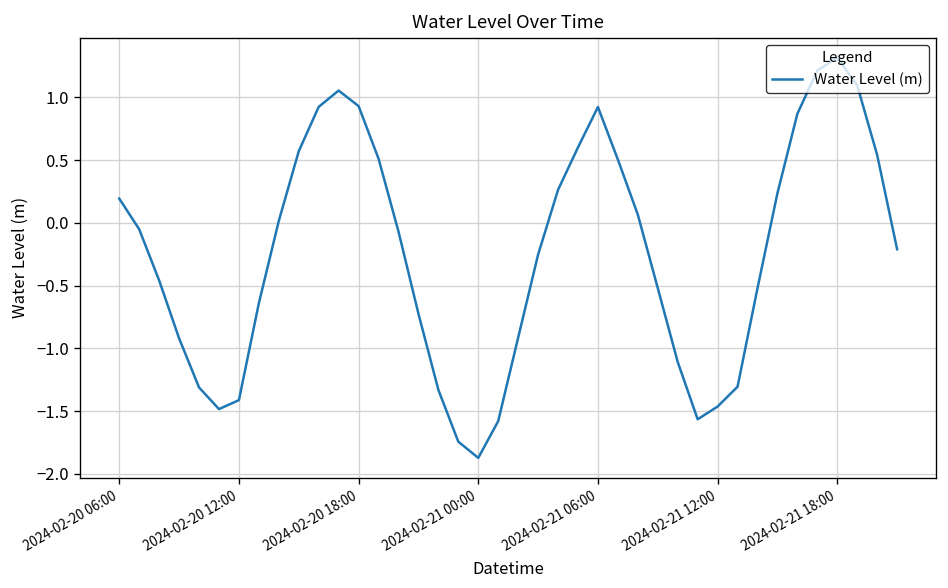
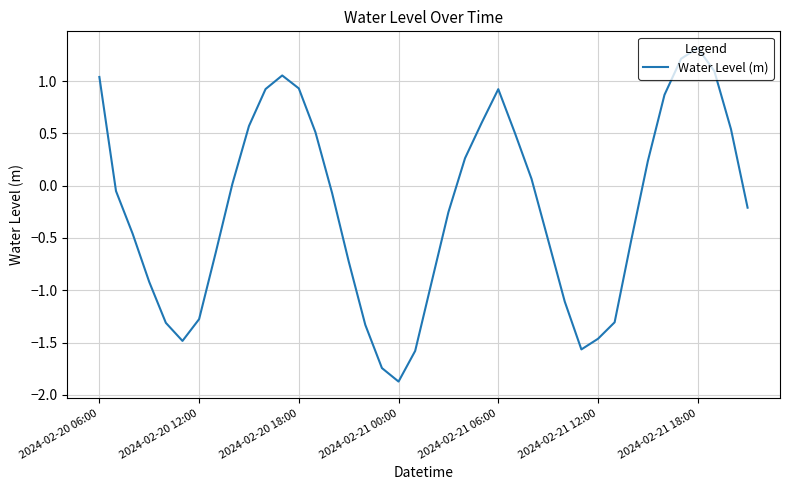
2024-02-20 06:00: 0.19 -> 1.04
2024-02-20 12:00: -1.41 -> -1.28
